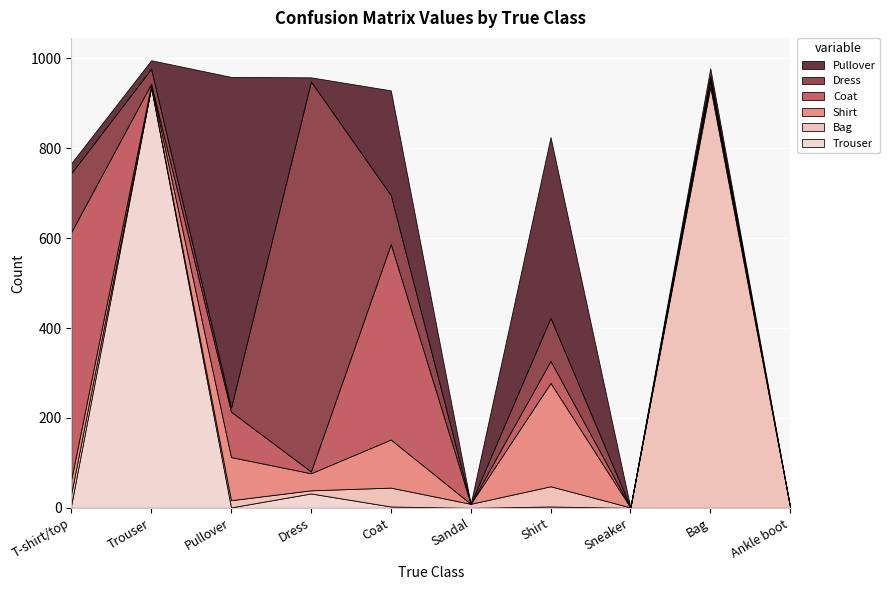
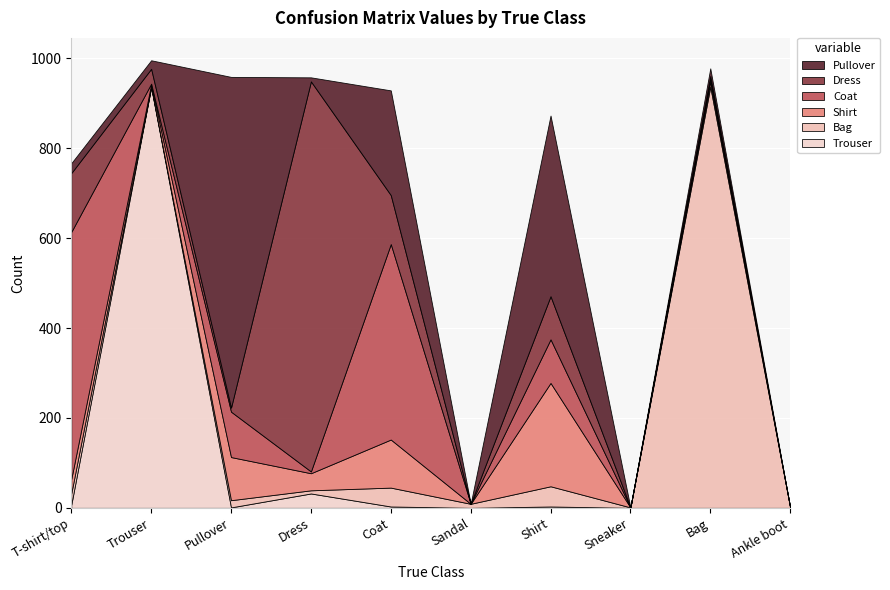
Coat, Shirt: 50 -> 100
